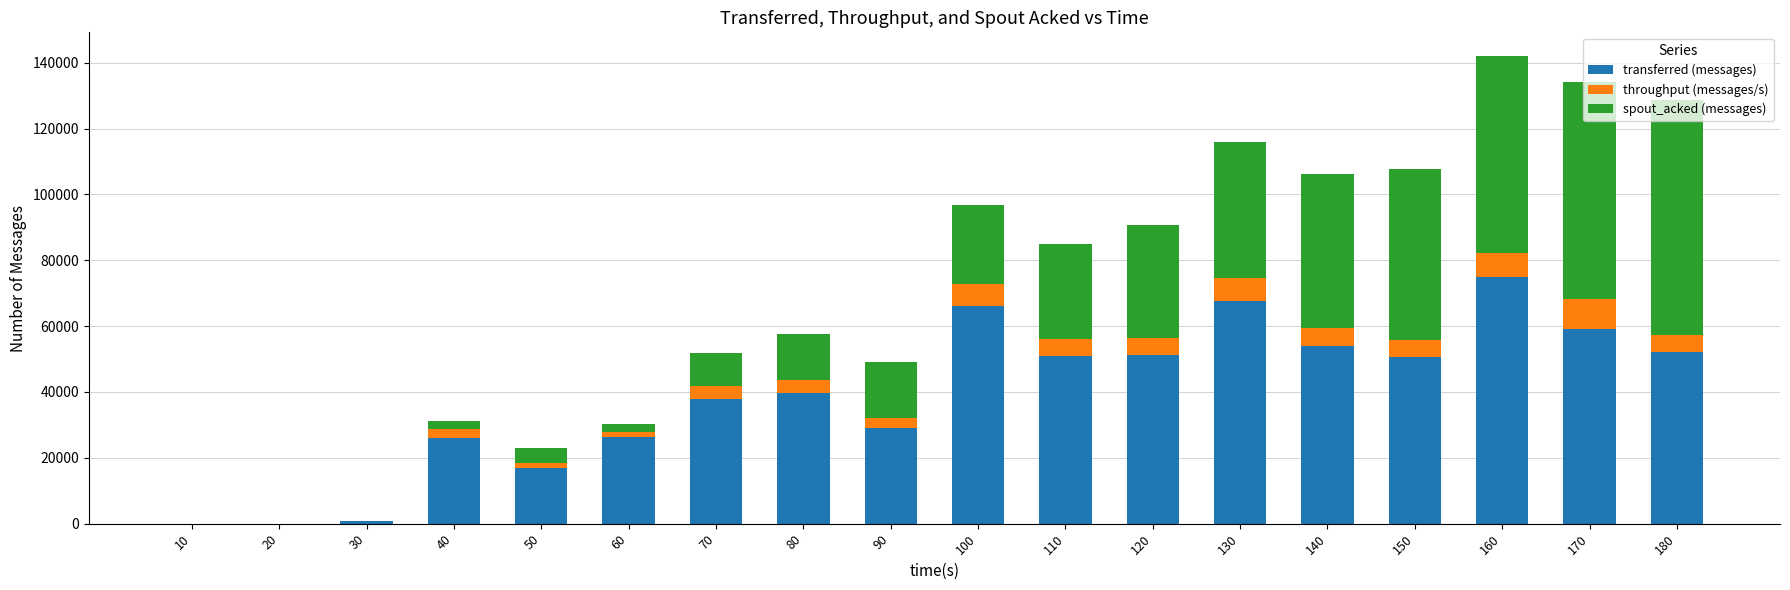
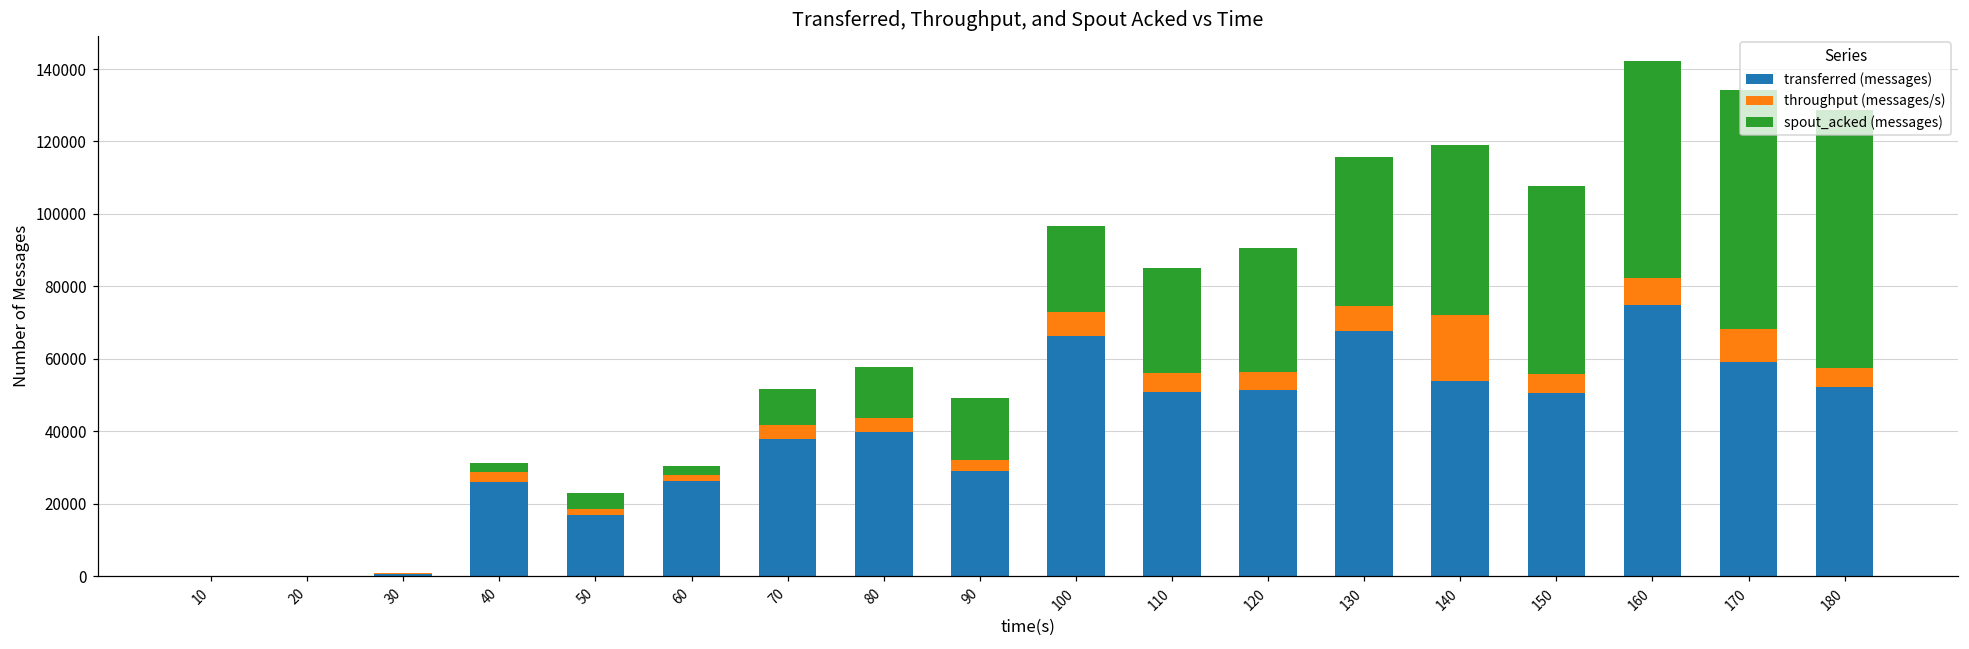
throughput (messages/s), 140: 5000 -> 18000
